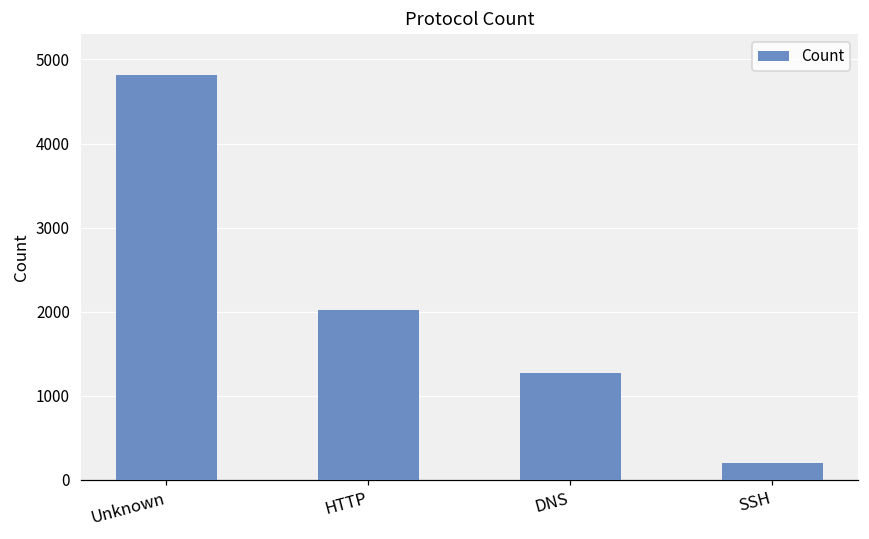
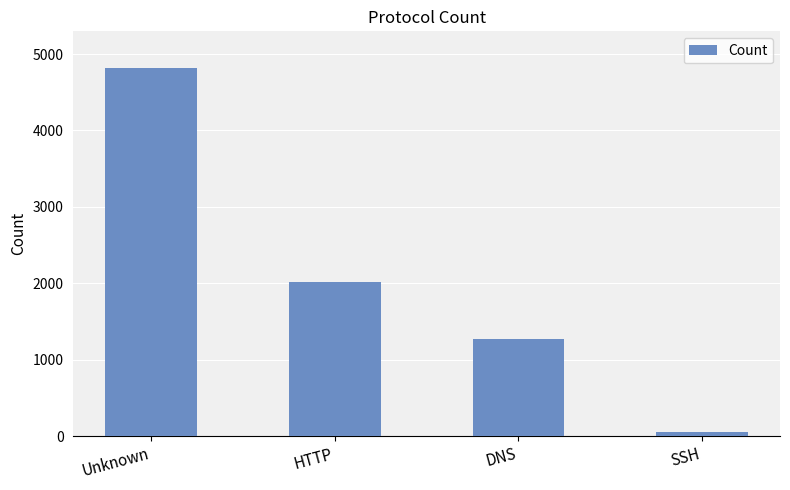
SSH: 200 -> 100
